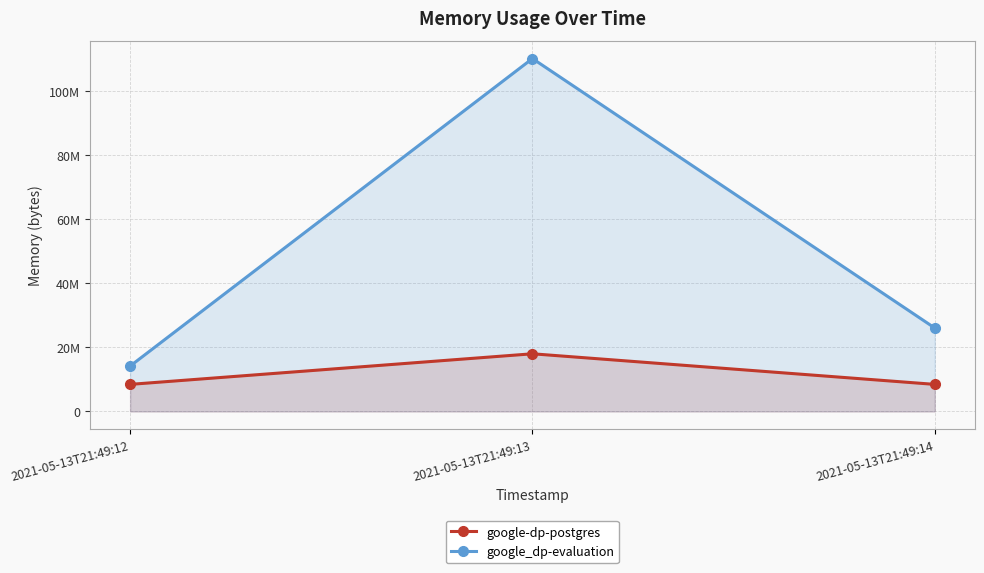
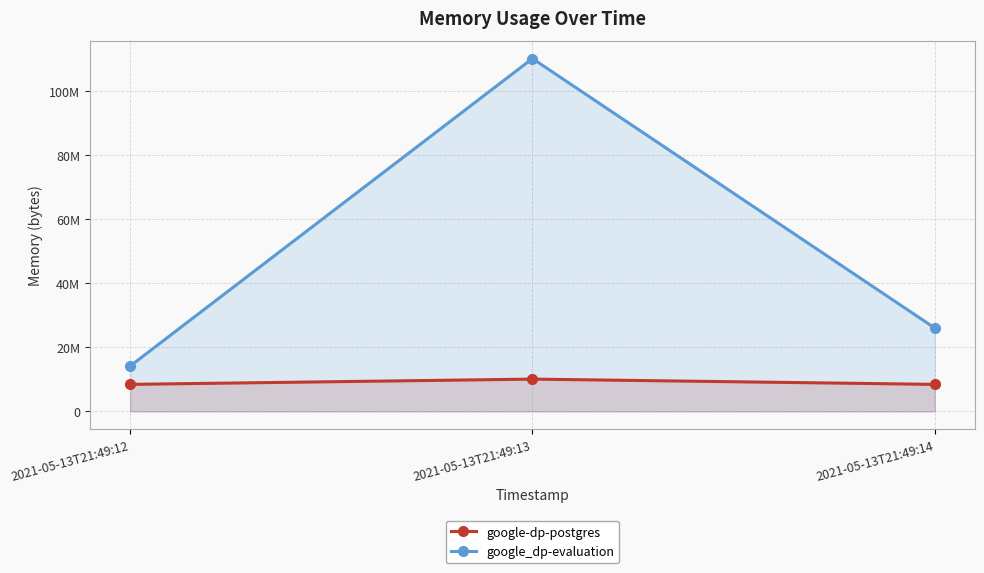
google-dp-postgres, 2021-05-13T21:49:13: 18000000 -> 10000000
